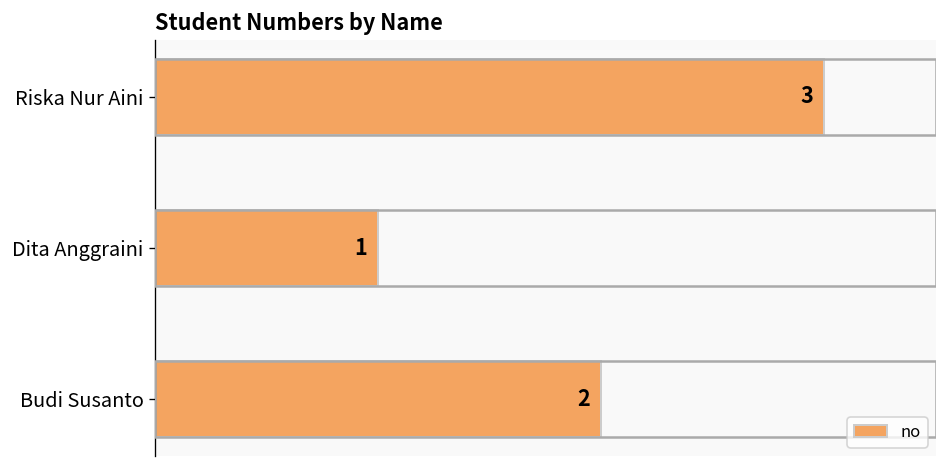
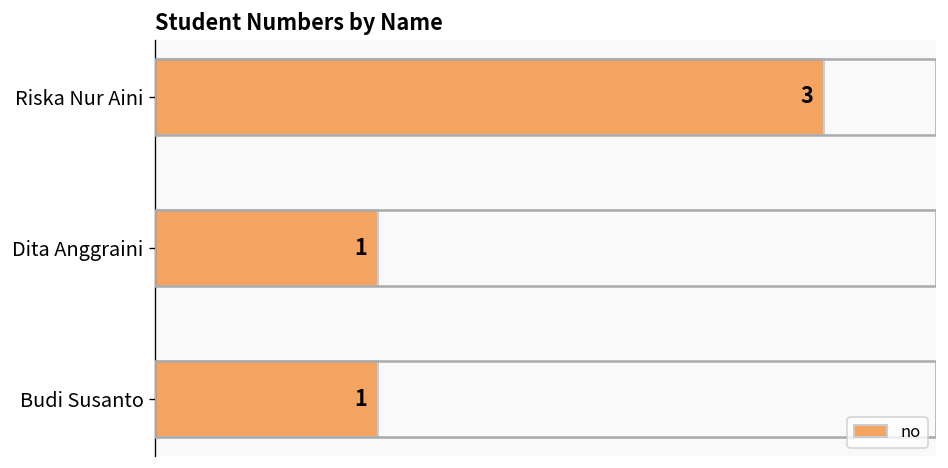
Budi Susanto: 2 -> 1
